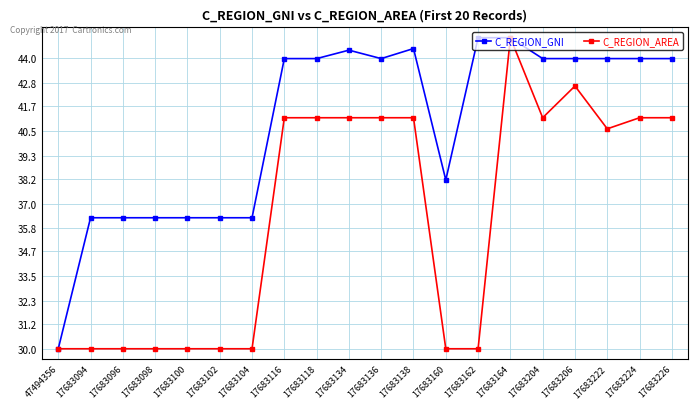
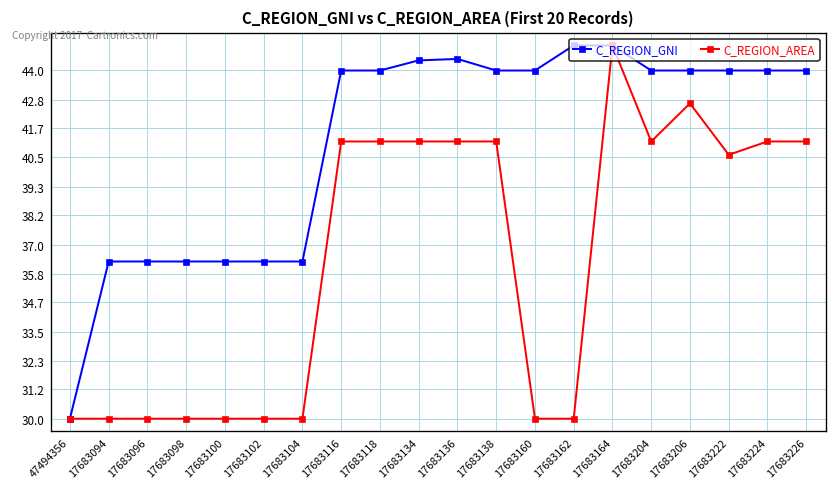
C_REGION_GNI, 17683136: 44.0 -> 44.5
C_REGION_GNI, 17683138: 44.5 -> 44.0
C_REGION_GNI, 17683160: 38.1 -> 44.0
